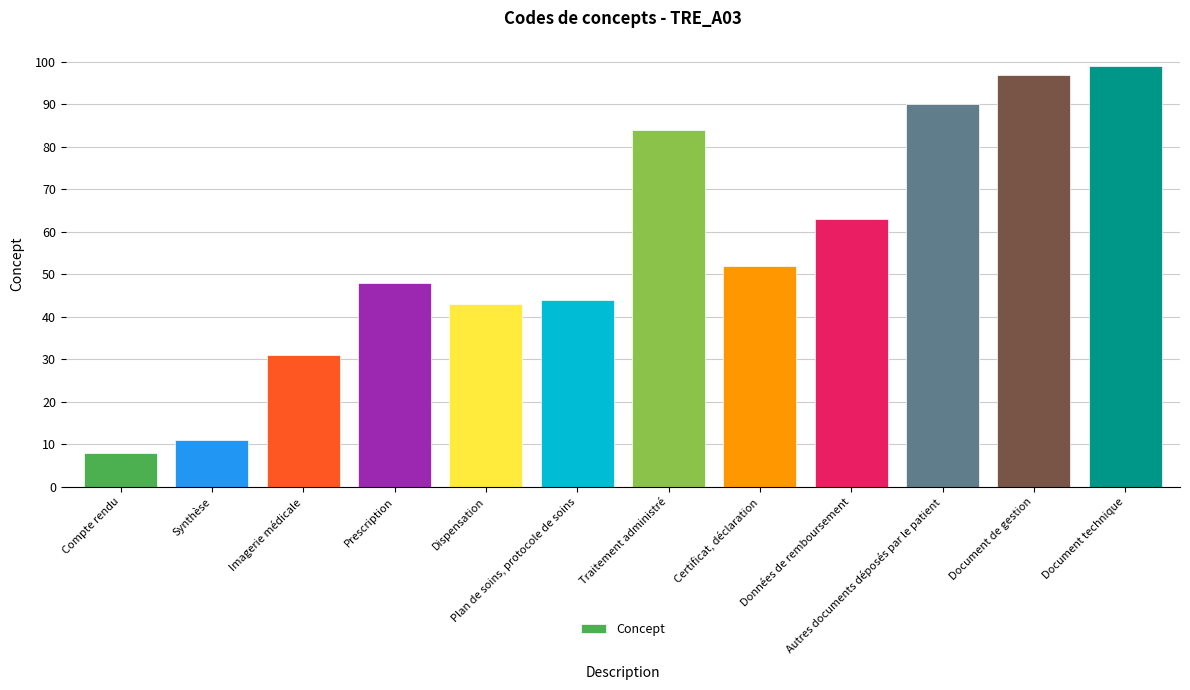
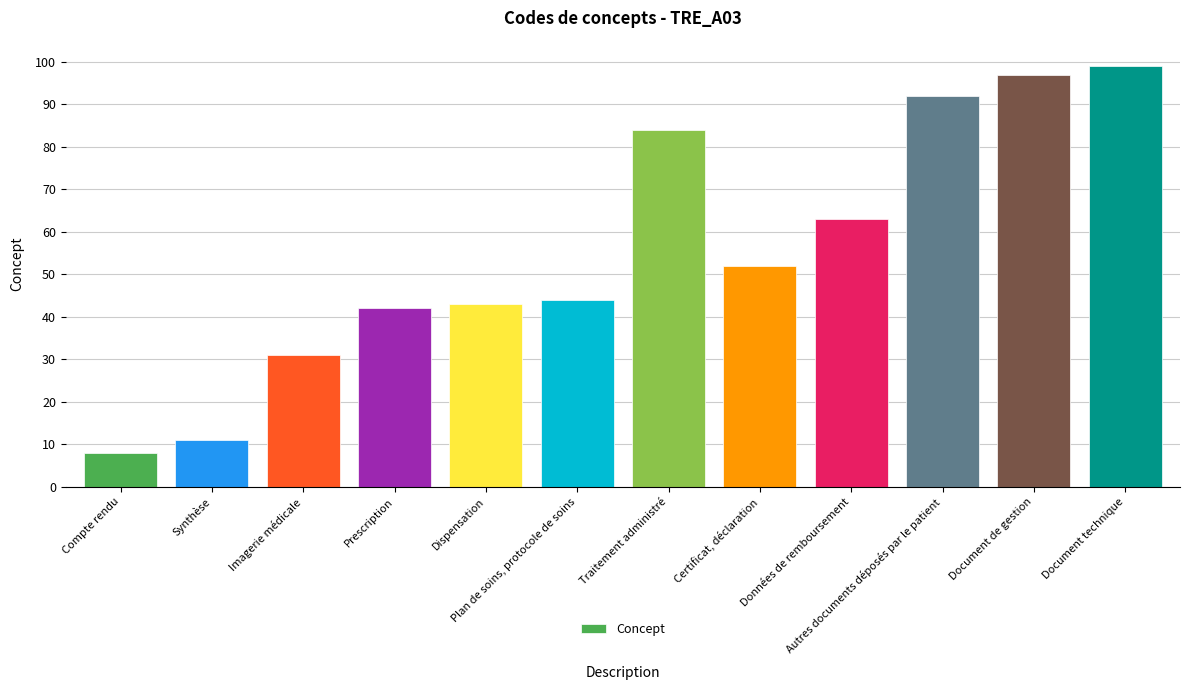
Prescription: 48 -> 42
Autres documents déposés par le patient: 90 -> 92
